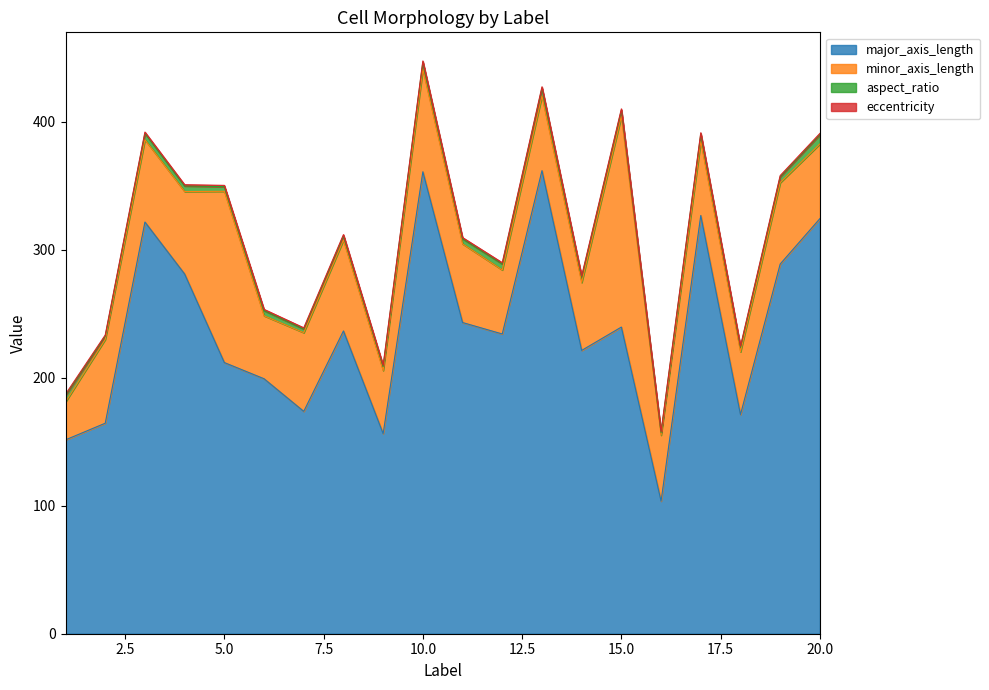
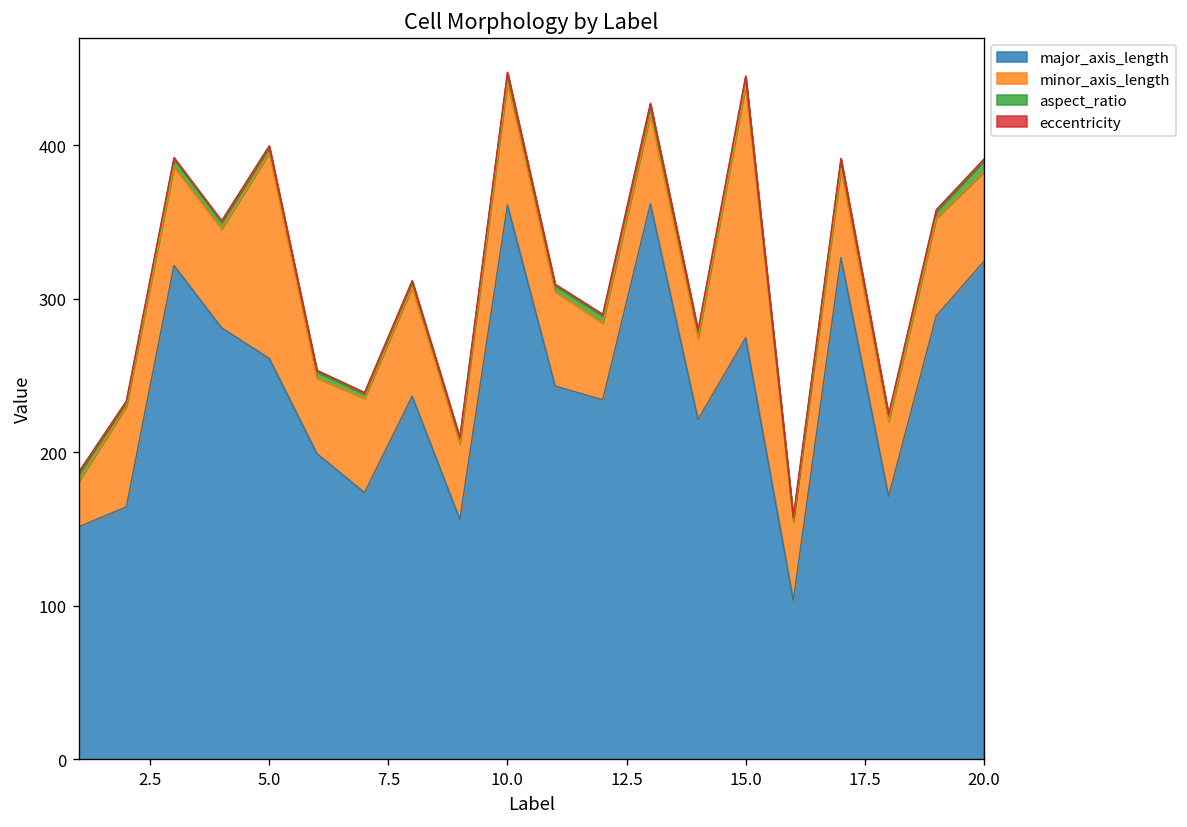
major_axis_length, 5.0: 212 -> 261
major_axis_length, 15.0: 240 -> 275
